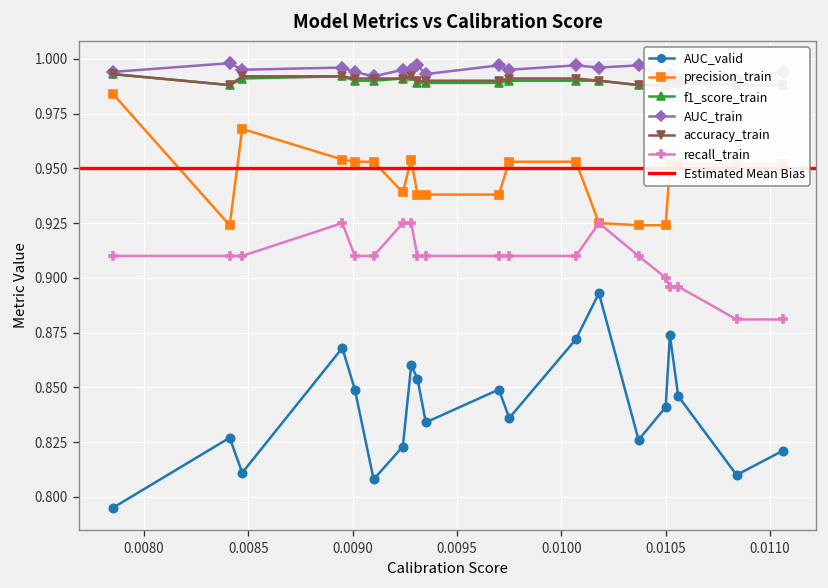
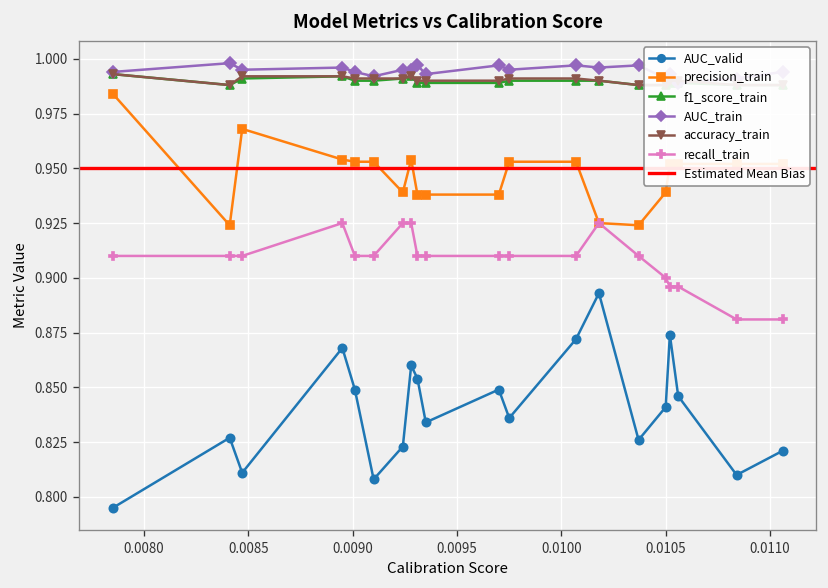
precision_train, 0.0105: 0.924 -> 0.939
